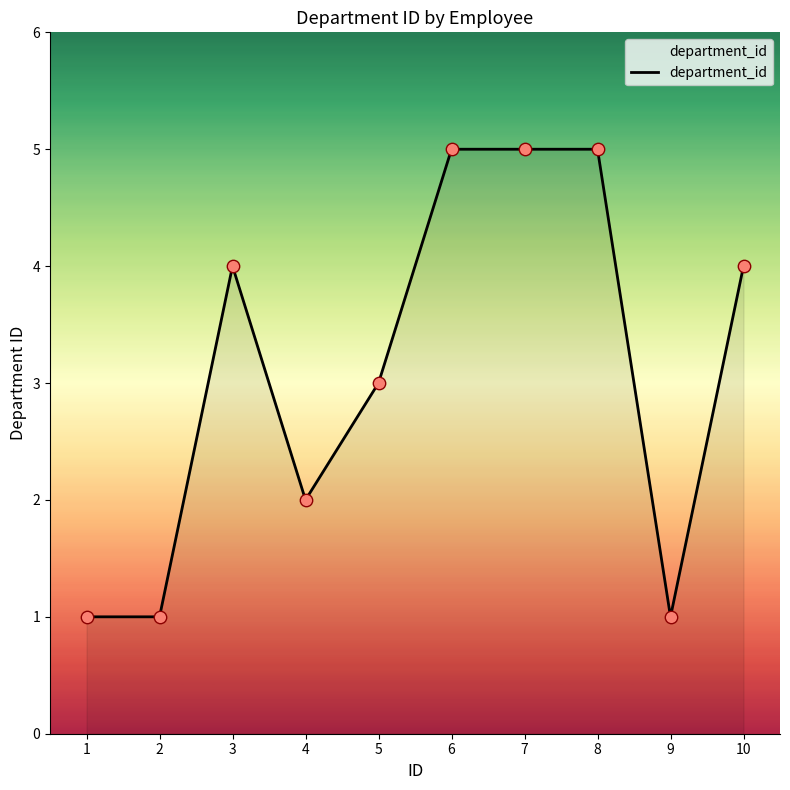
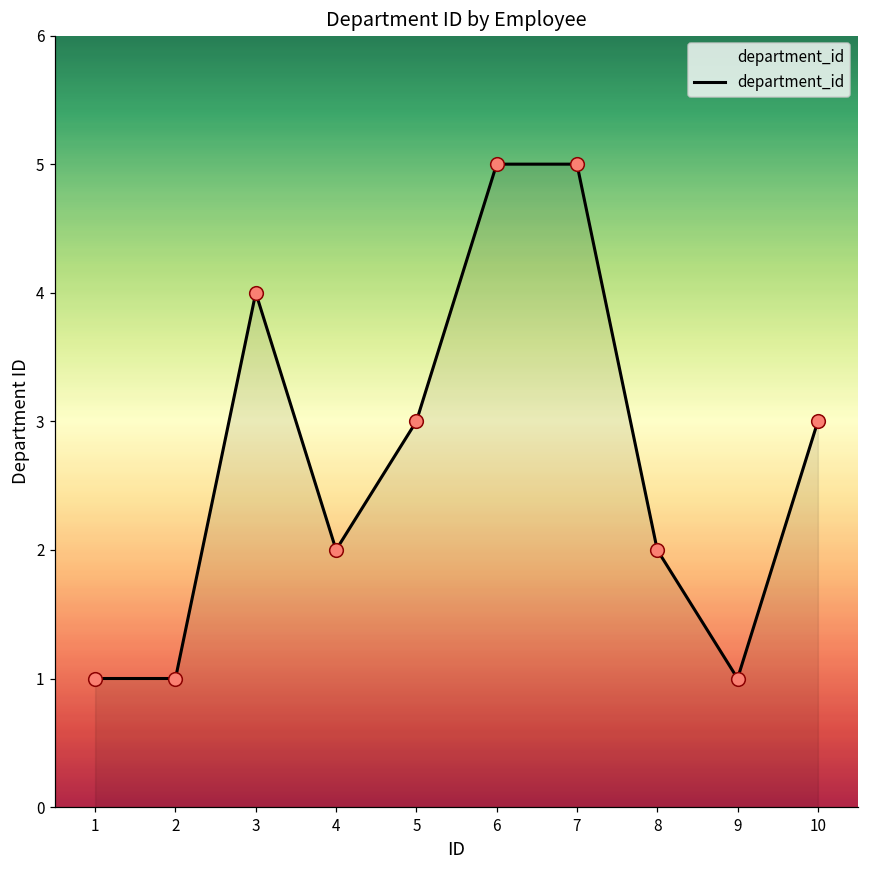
8: 5 -> 2
10: 4 -> 3
